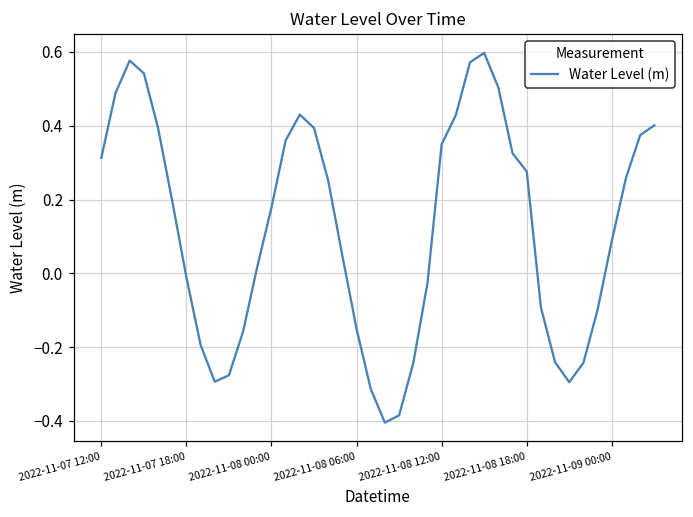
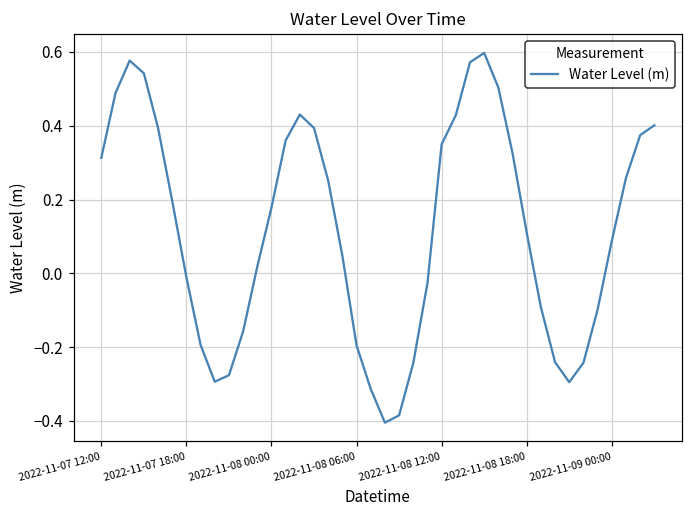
2022-11-08 06:00: -0.15 -> -0.20
2022-11-08 18:00: 0.28 -> 0.11
